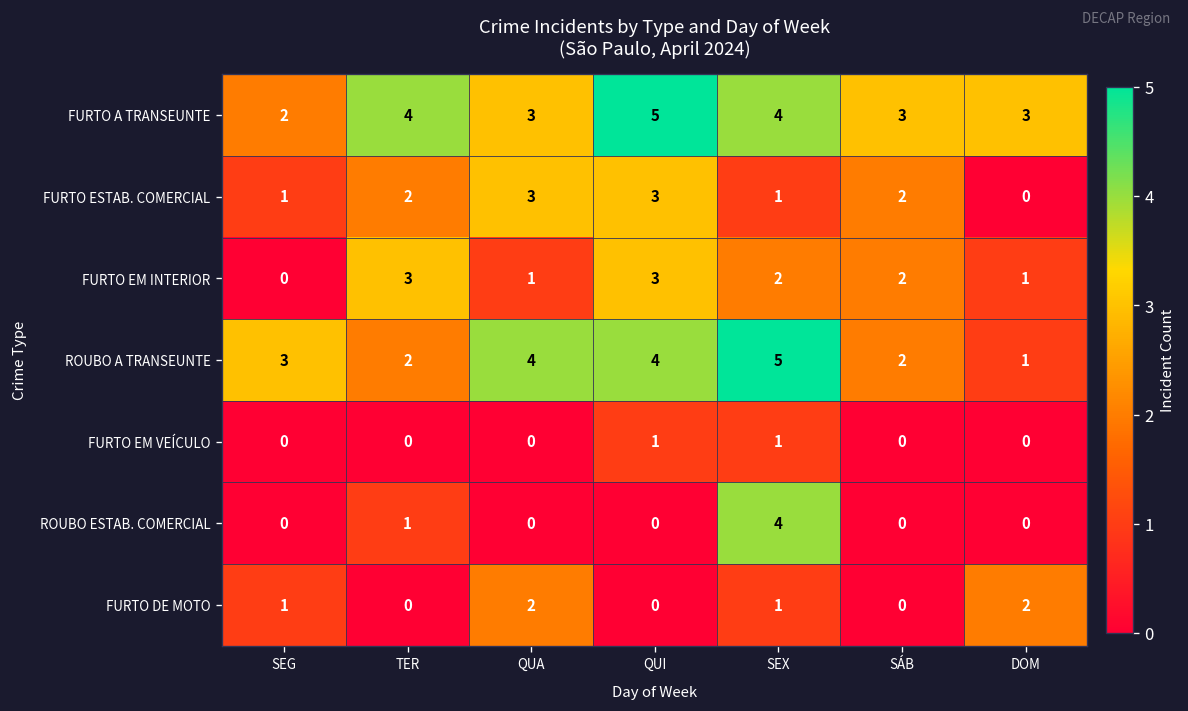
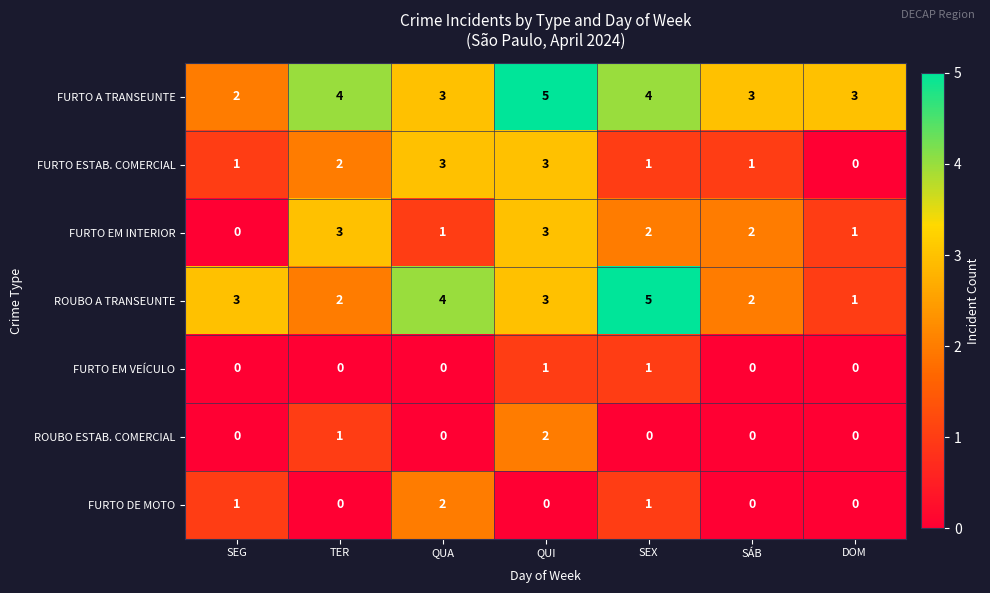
FURTO ESTAB. COMERCIAL, SÁB: 2 -> 1
ROUBO A TRANSEUNTE, QUI: 4 -> 3
ROUBO ESTAB. COMERCIAL, QUI: 0 -> 2
ROUBO ESTAB. COMERCIAL, SEX: 4 -> 0
FURTO DE MOTO, DOM: 2 -> 0
